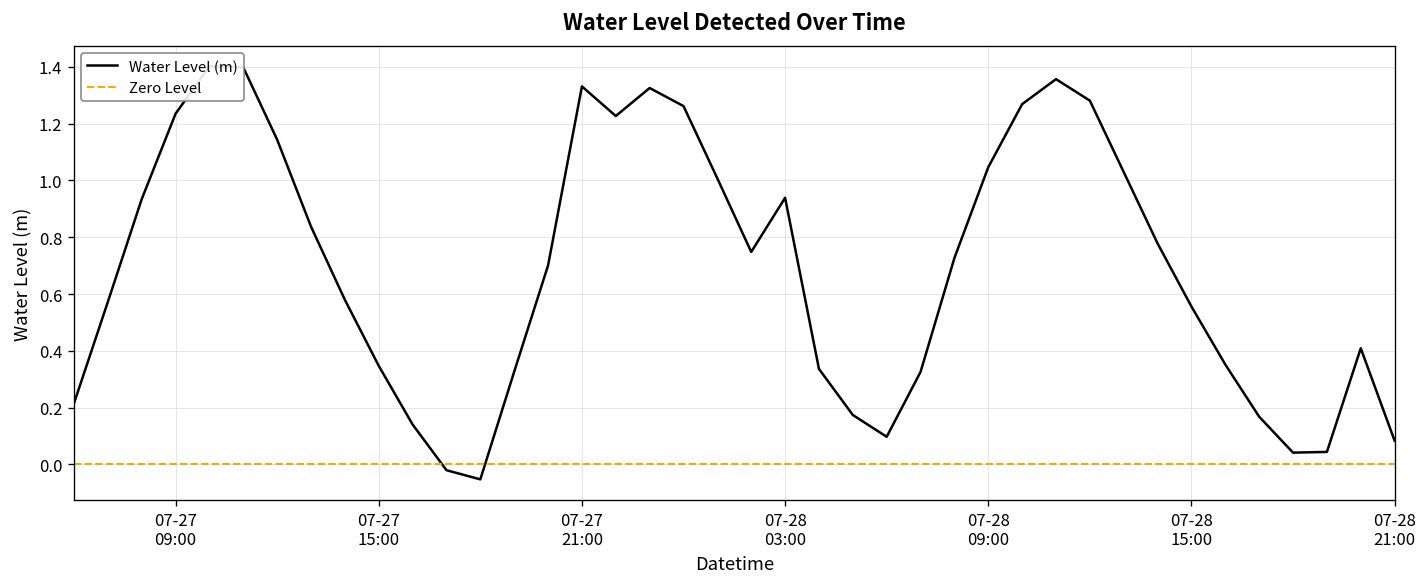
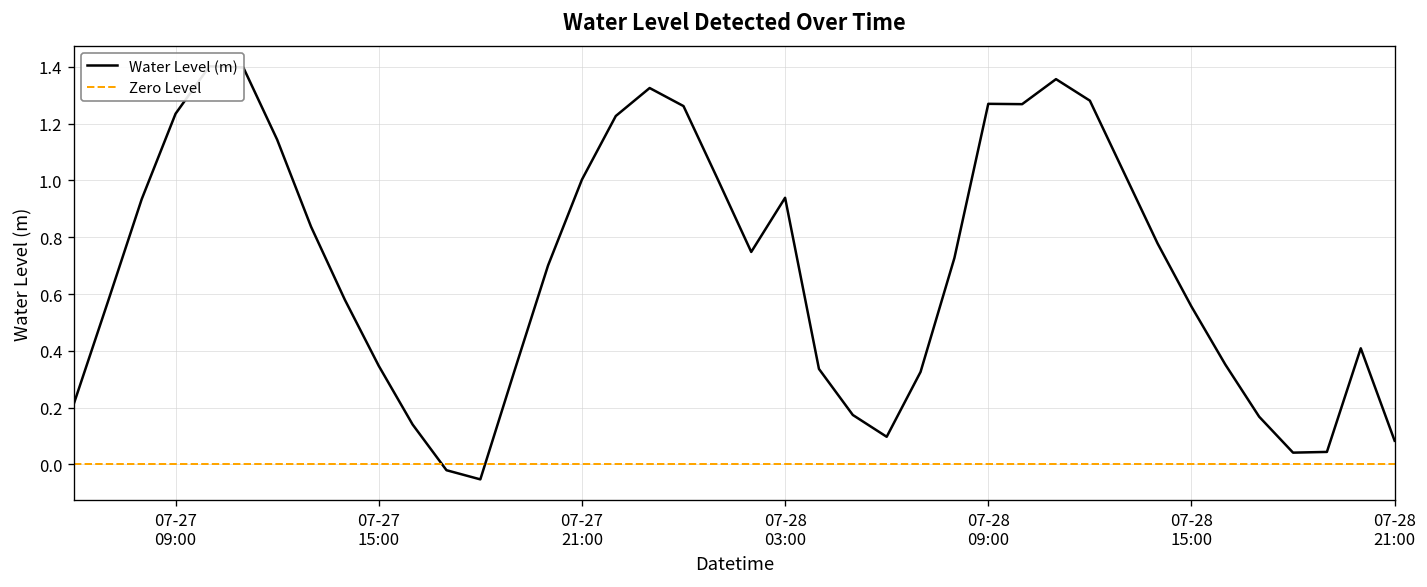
07-27 21:00: 1.33 -> 1.00
07-28 09:00: 1.05 -> 1.27
